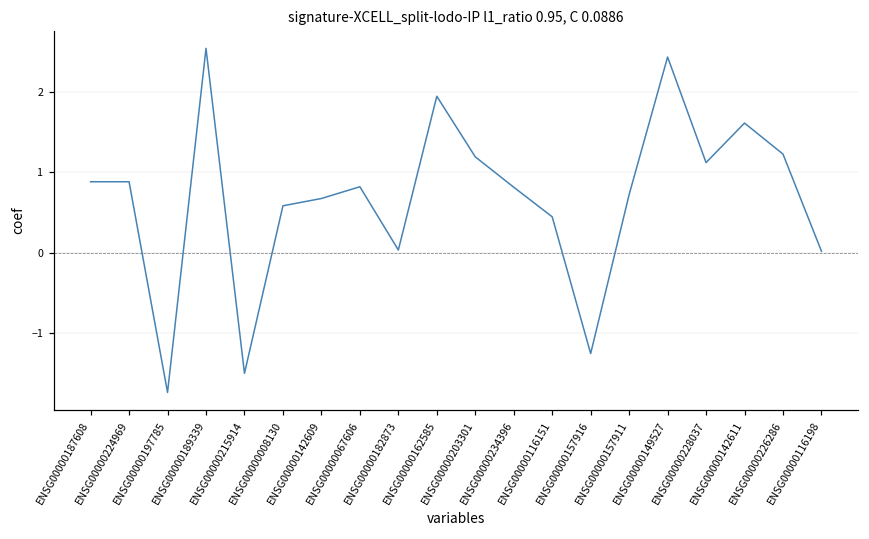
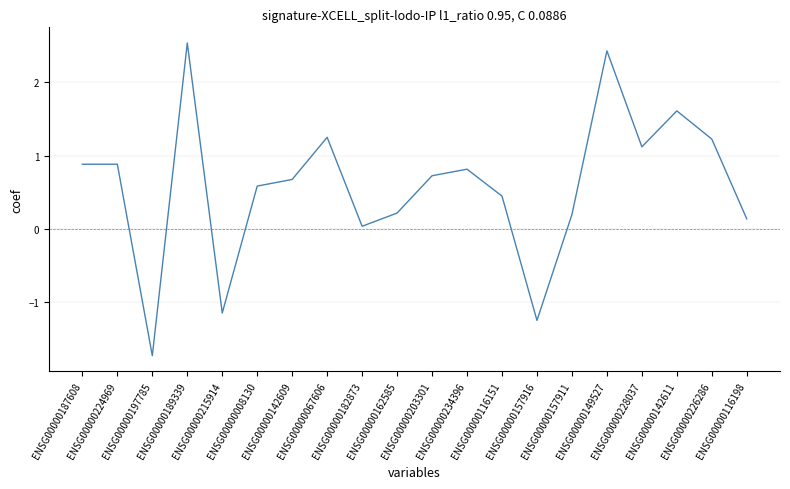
ENSG00000215914: -1.5 -> -1.2
ENSG00000067606: 0.8 -> 1.2
ENSG00000162585: 1.9 -> 0.2
ENSG00000203301: 1.2 -> 0.7
ENSG00000157911: 0.7 -> 0.2
ENSG00000116198: 0.0 -> 0.1
